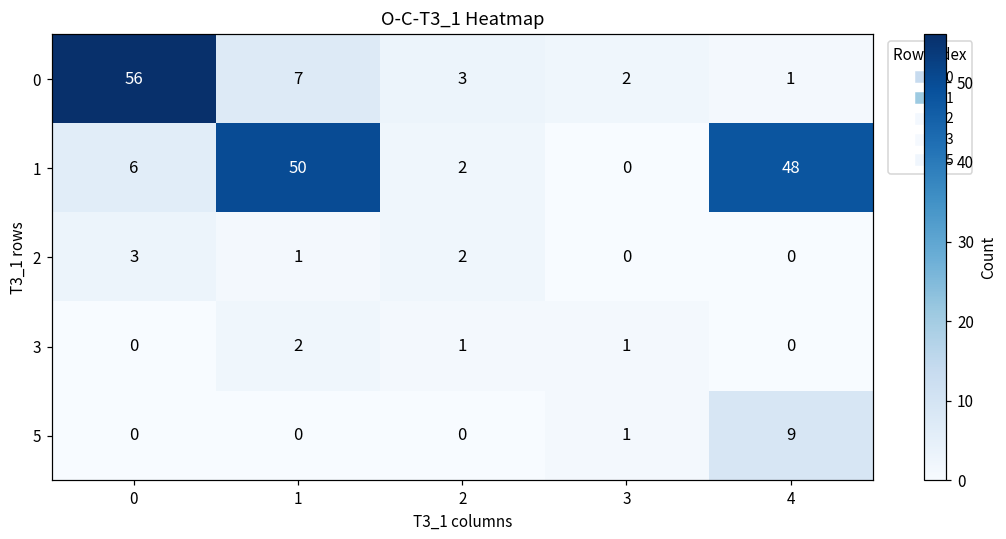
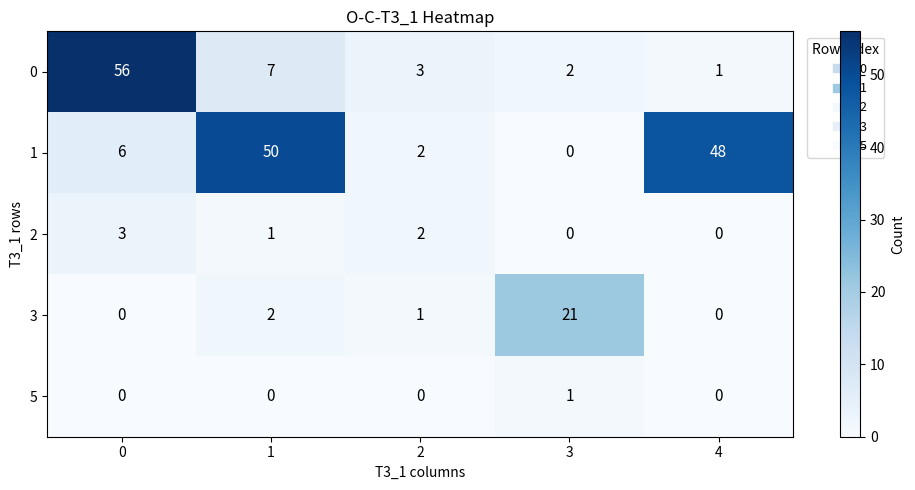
3, 3: 1 -> 21
5, 4: 9 -> 0
